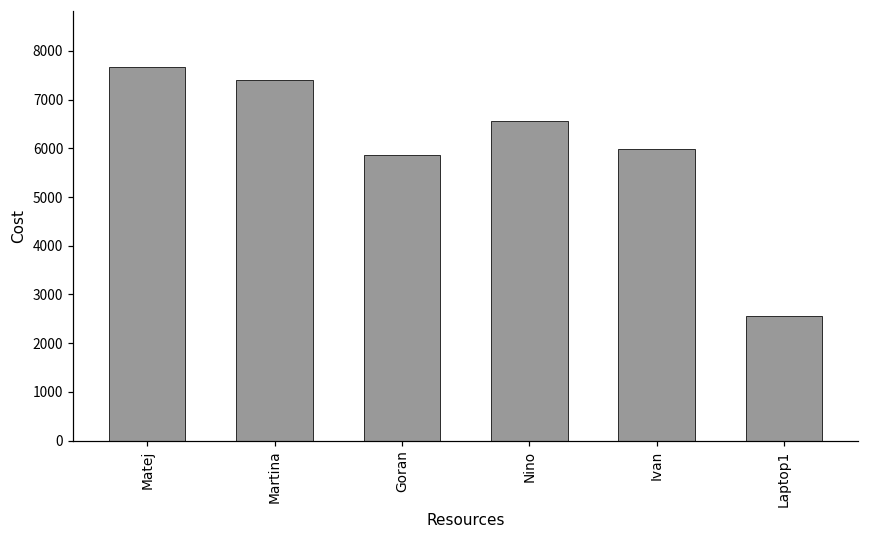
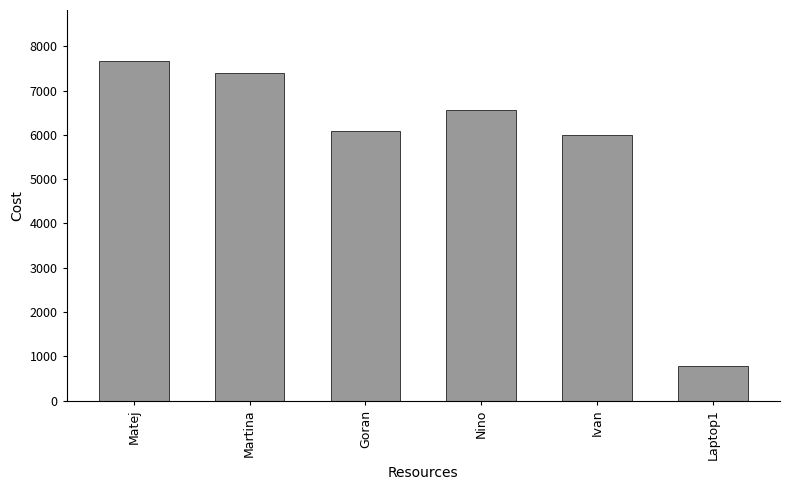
Goran: 5900 -> 6100
Laptop1: 2600 -> 800
